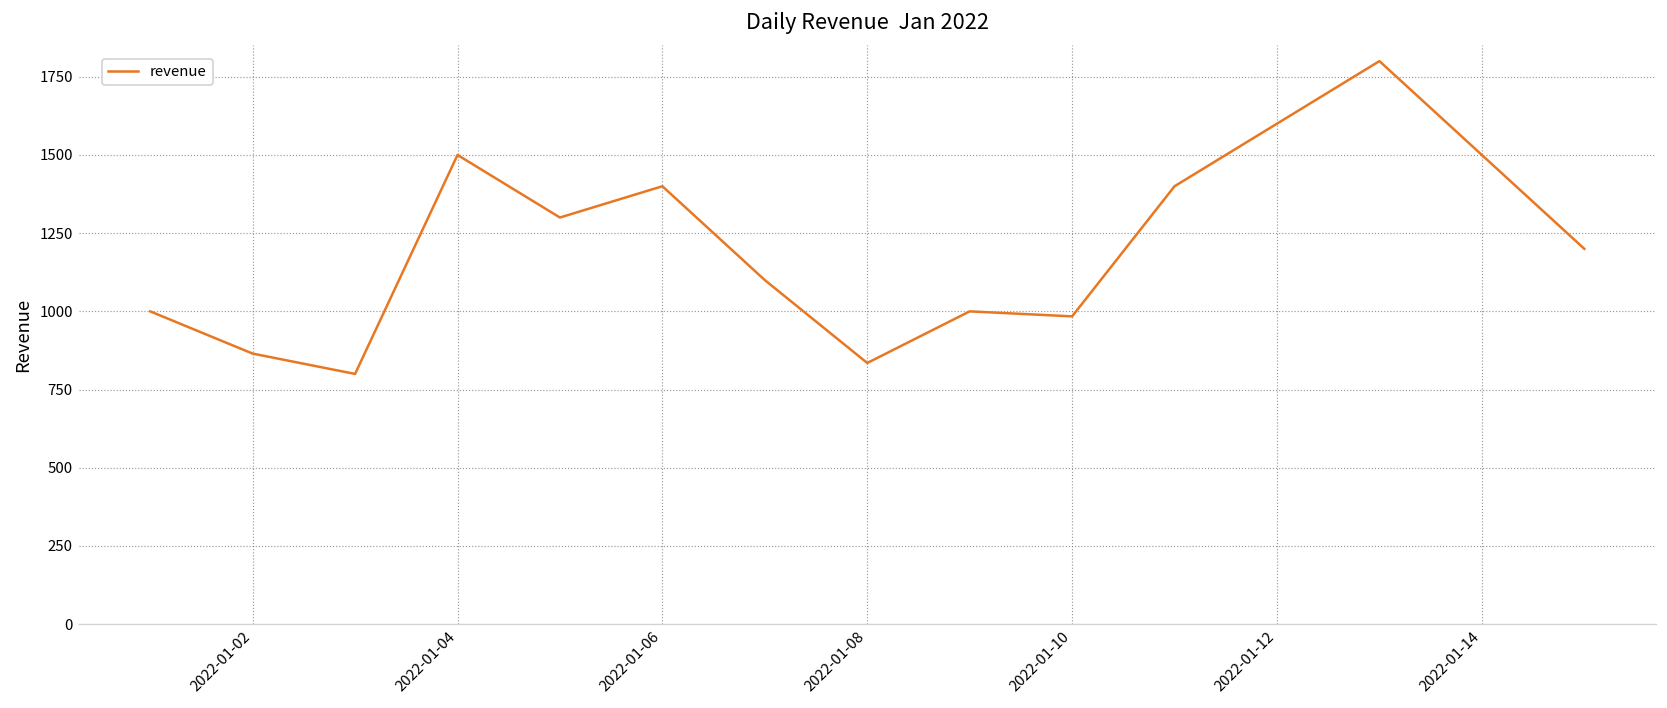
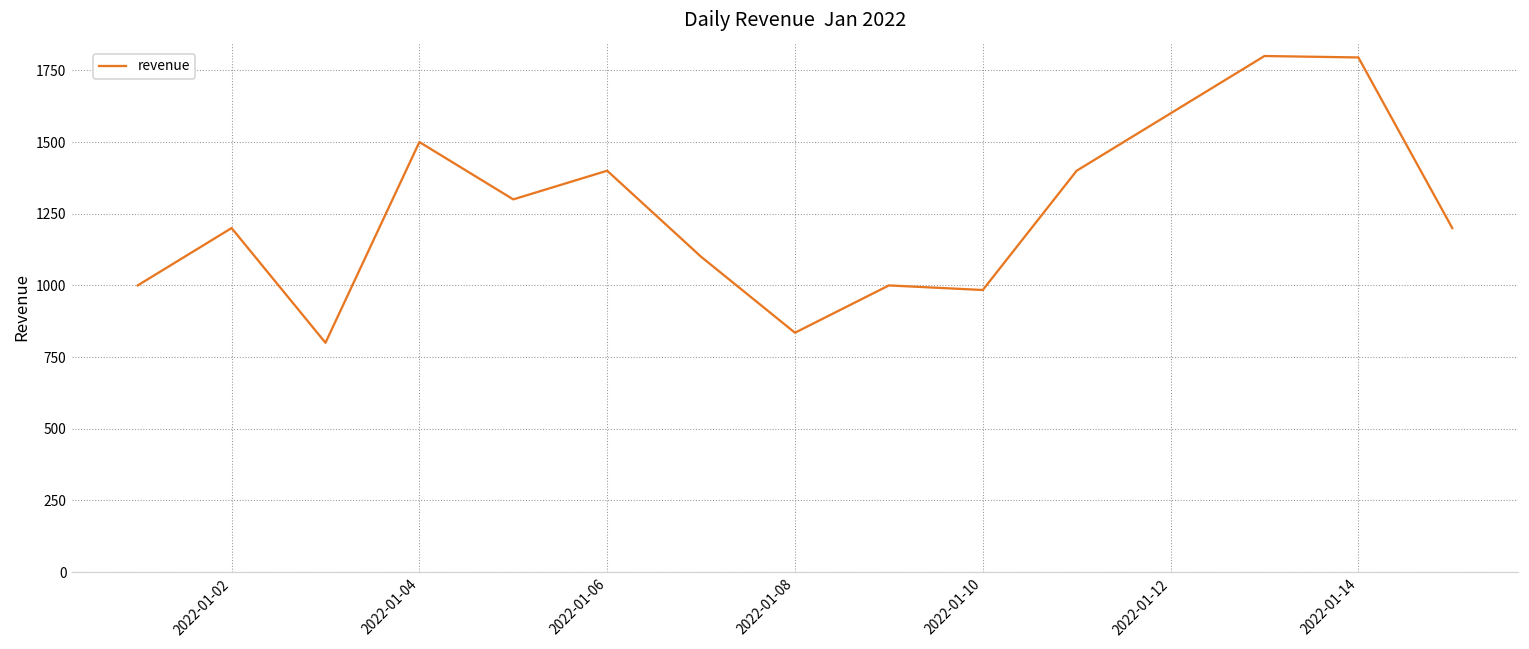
2022-01-02: 870 -> 1200
2022-01-14: 1500 -> 1800
